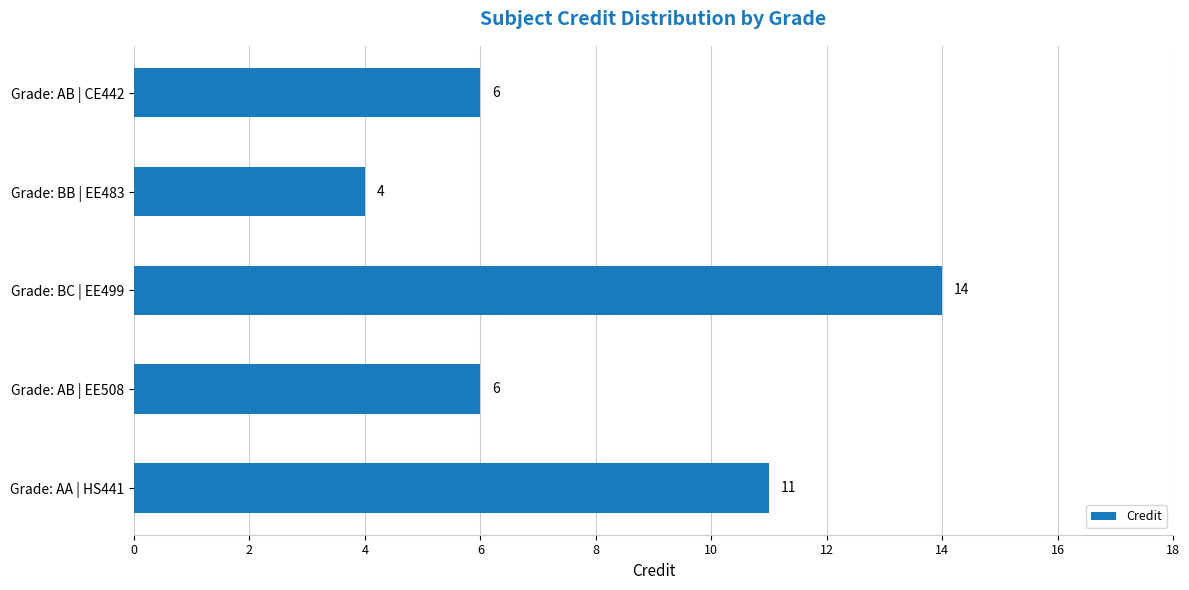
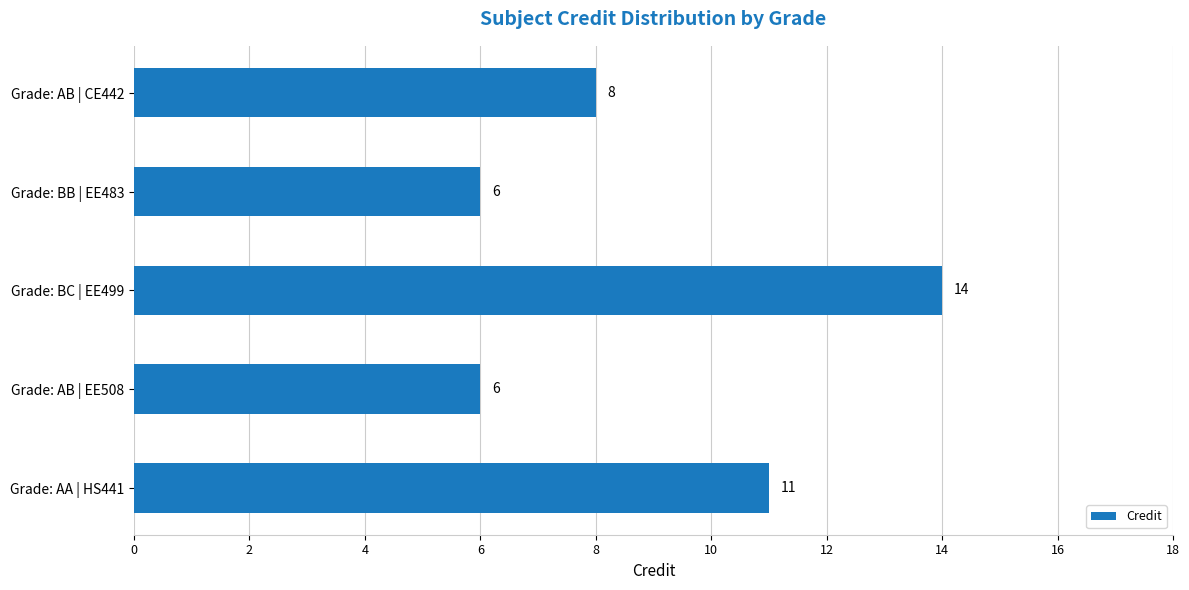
Grade: AB | CE442: 6 -> 8
Grade: BB | EE483: 4 -> 6
